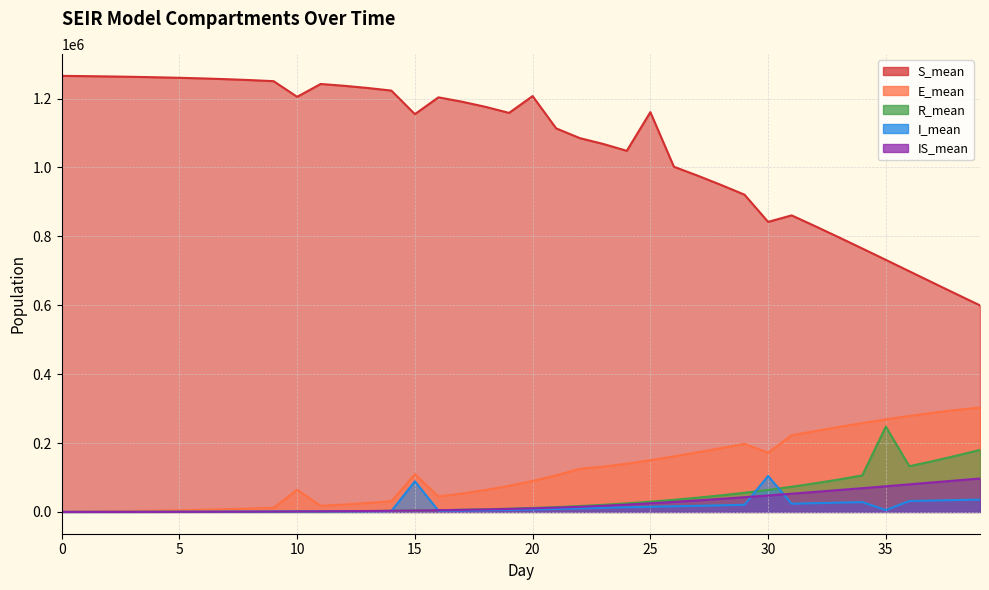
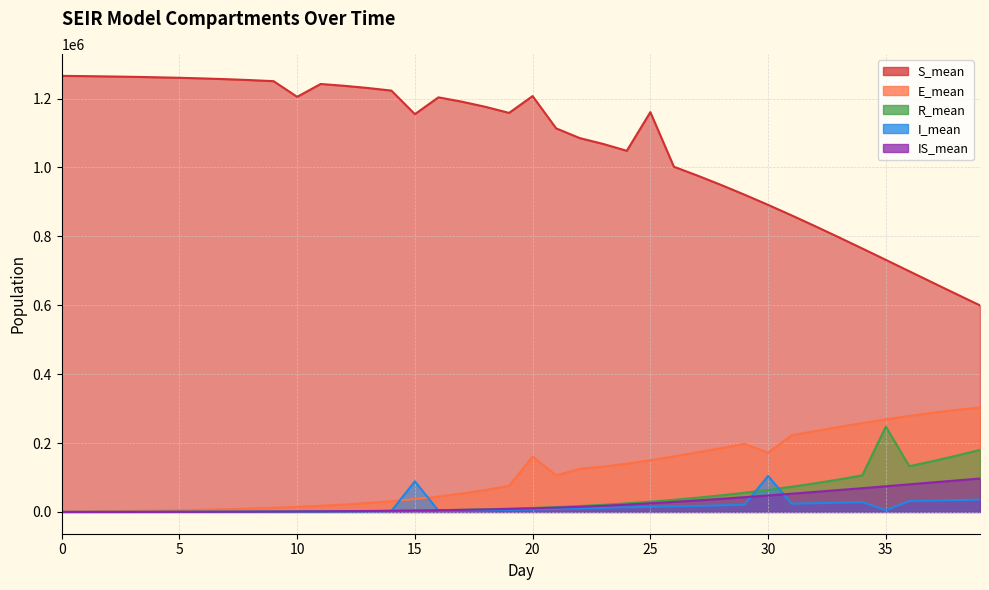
E_mean, 10: 60000 -> 10000
E_mean, 15: 110000 -> 40000
E_mean, 20: 90000 -> 160000
S_mean, 30: 840000 -> 890000
